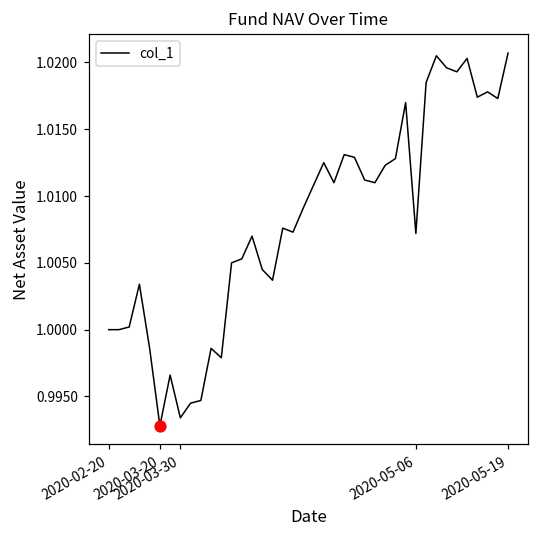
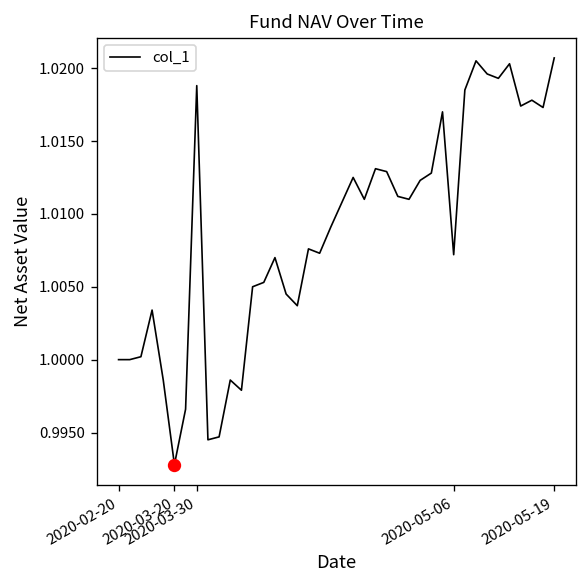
col_1, 2020-03-30: 0.9934 -> 1.0188
